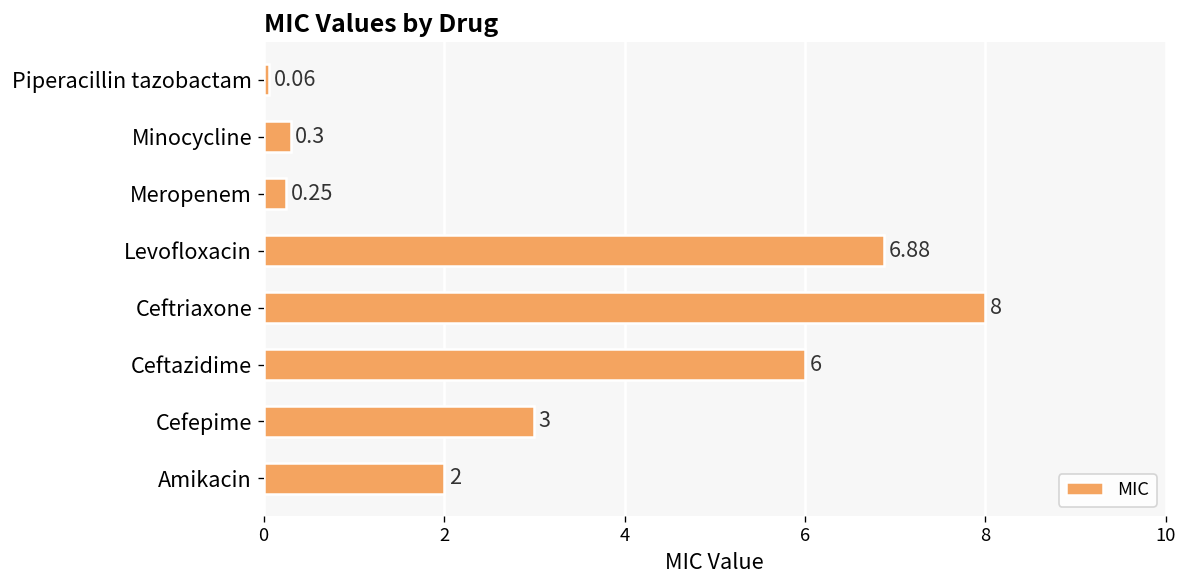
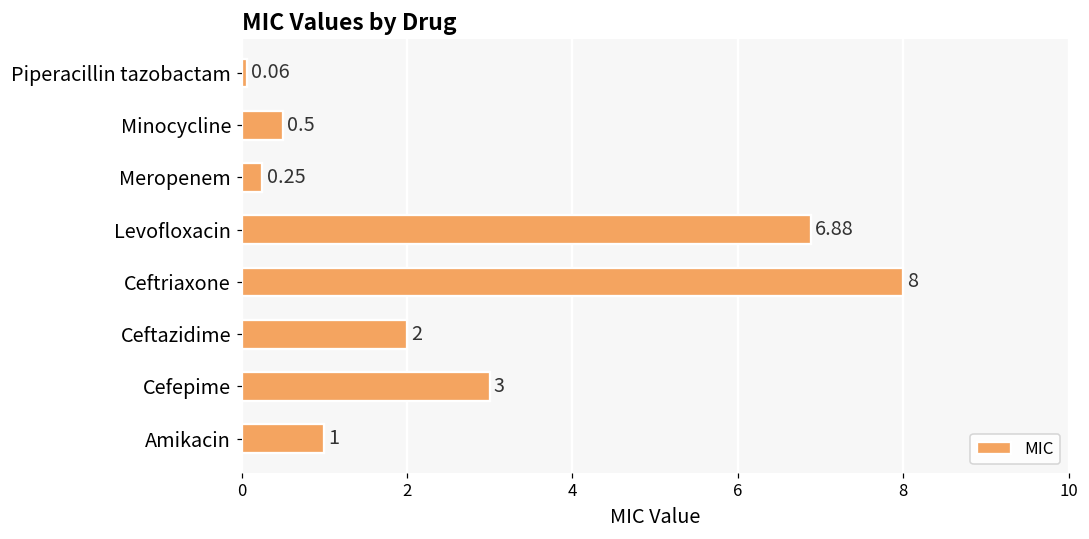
Minocycline: 0.3 -> 0.5
Ceftazidime: 6 -> 2
Amikacin: 2 -> 1
